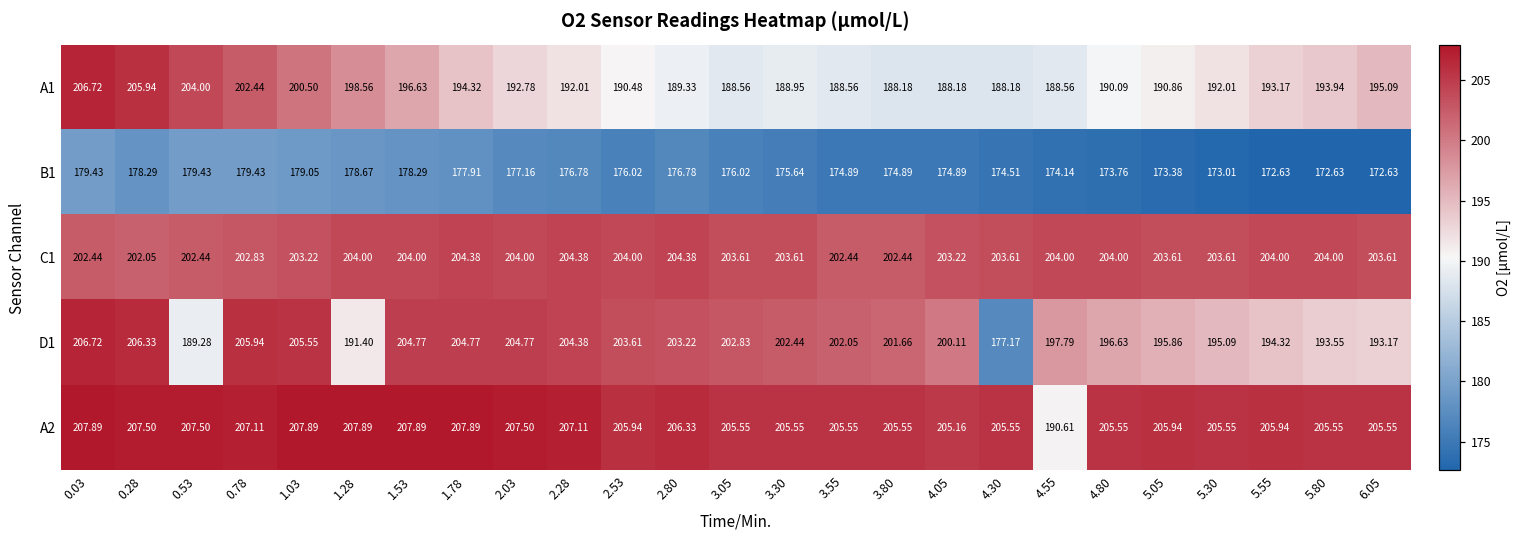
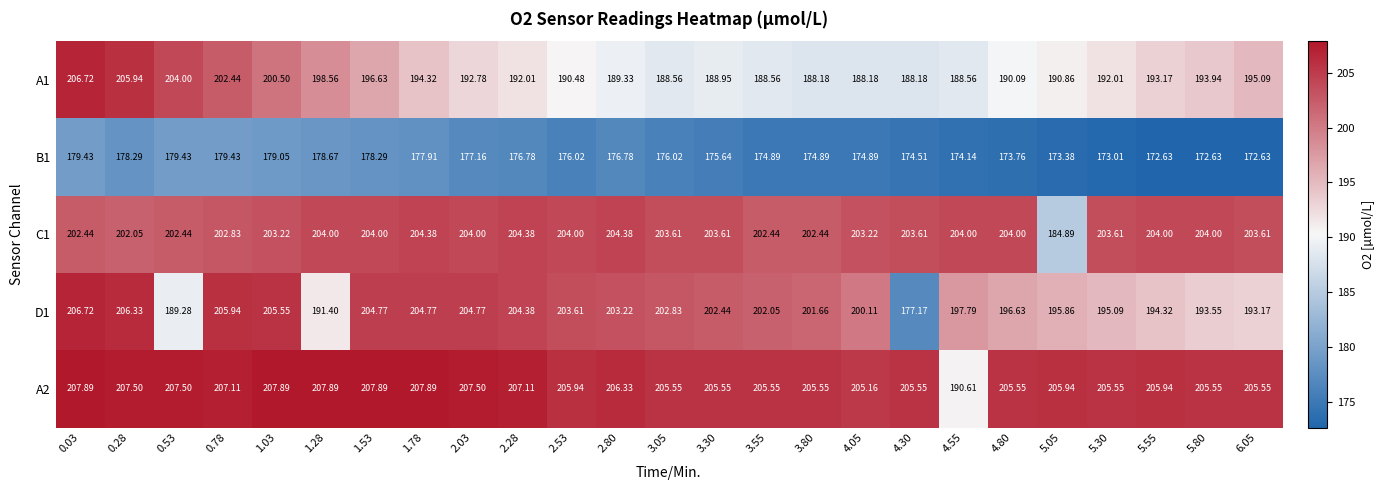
C1, 5.05: 203.61 -> 184.89
